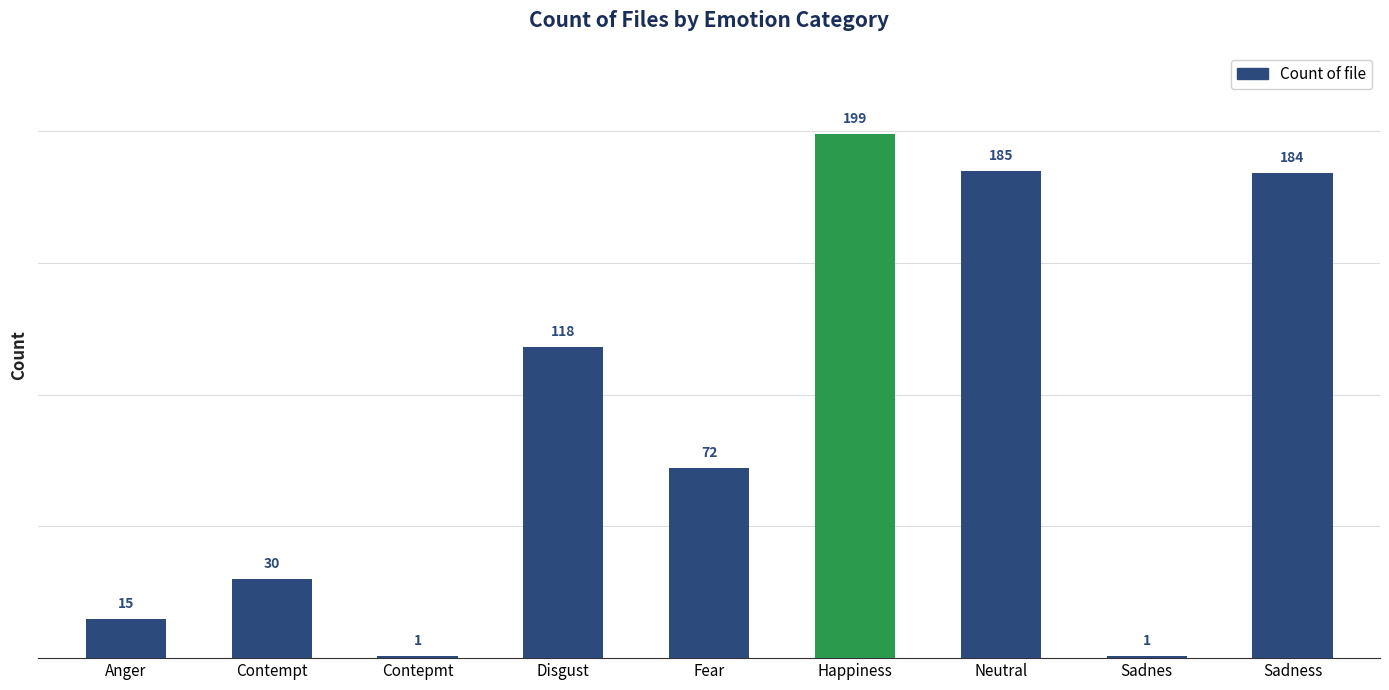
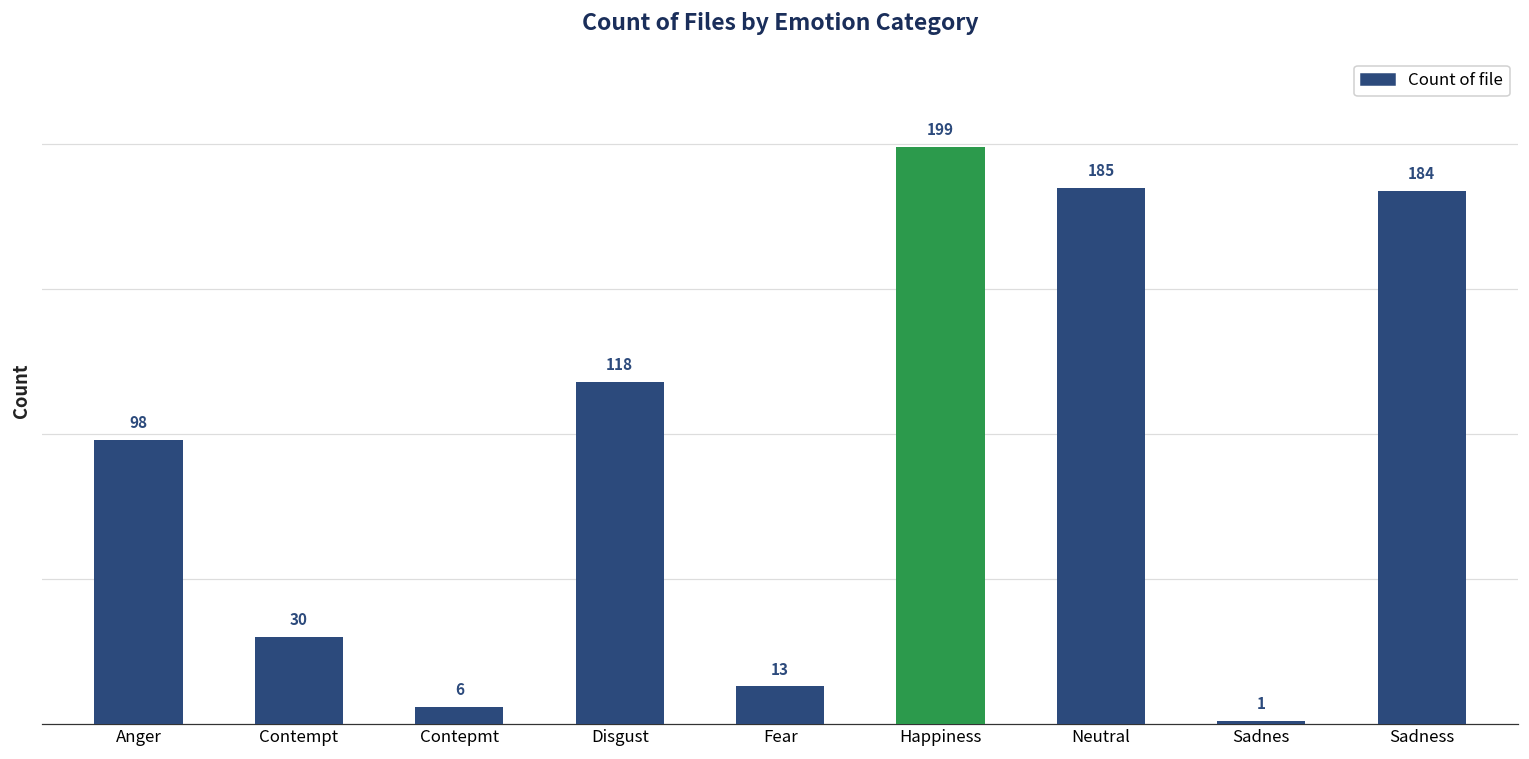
Anger: 15 -> 98
Contepmt: 1 -> 6
Fear: 72 -> 13
